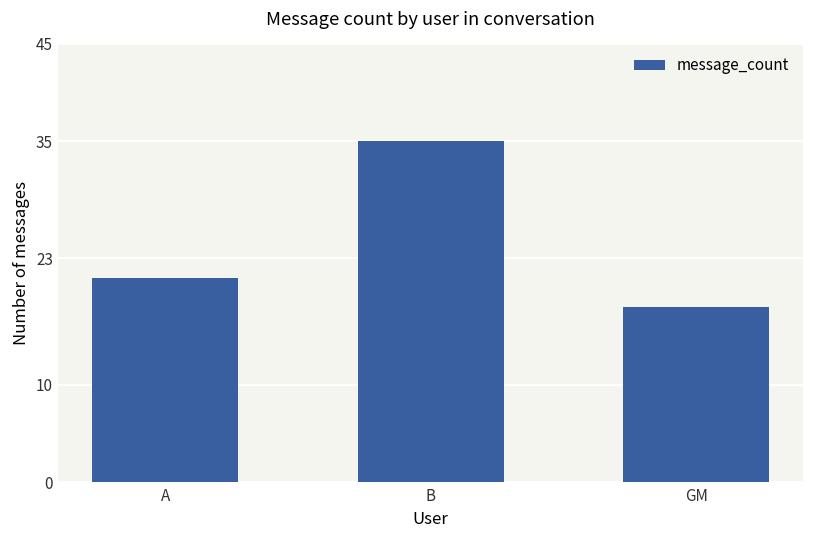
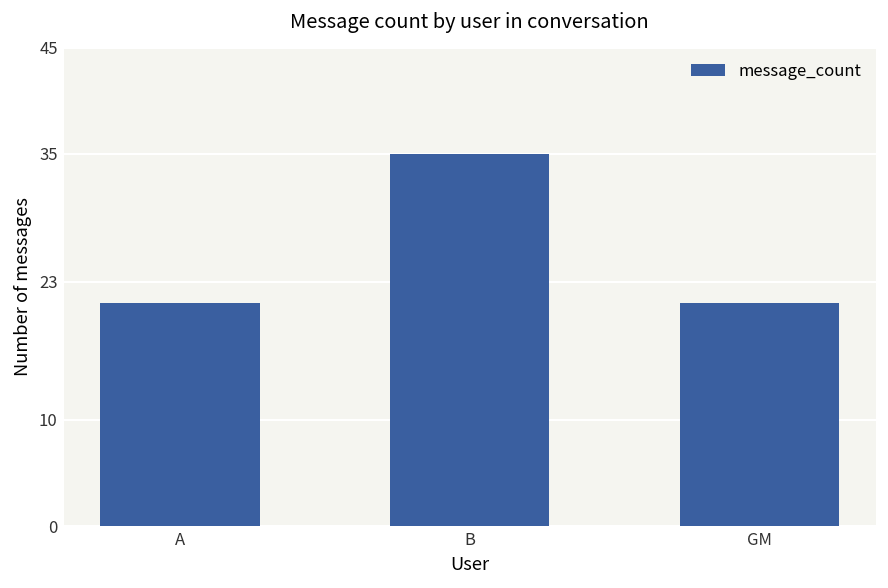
GM: 18 -> 21
